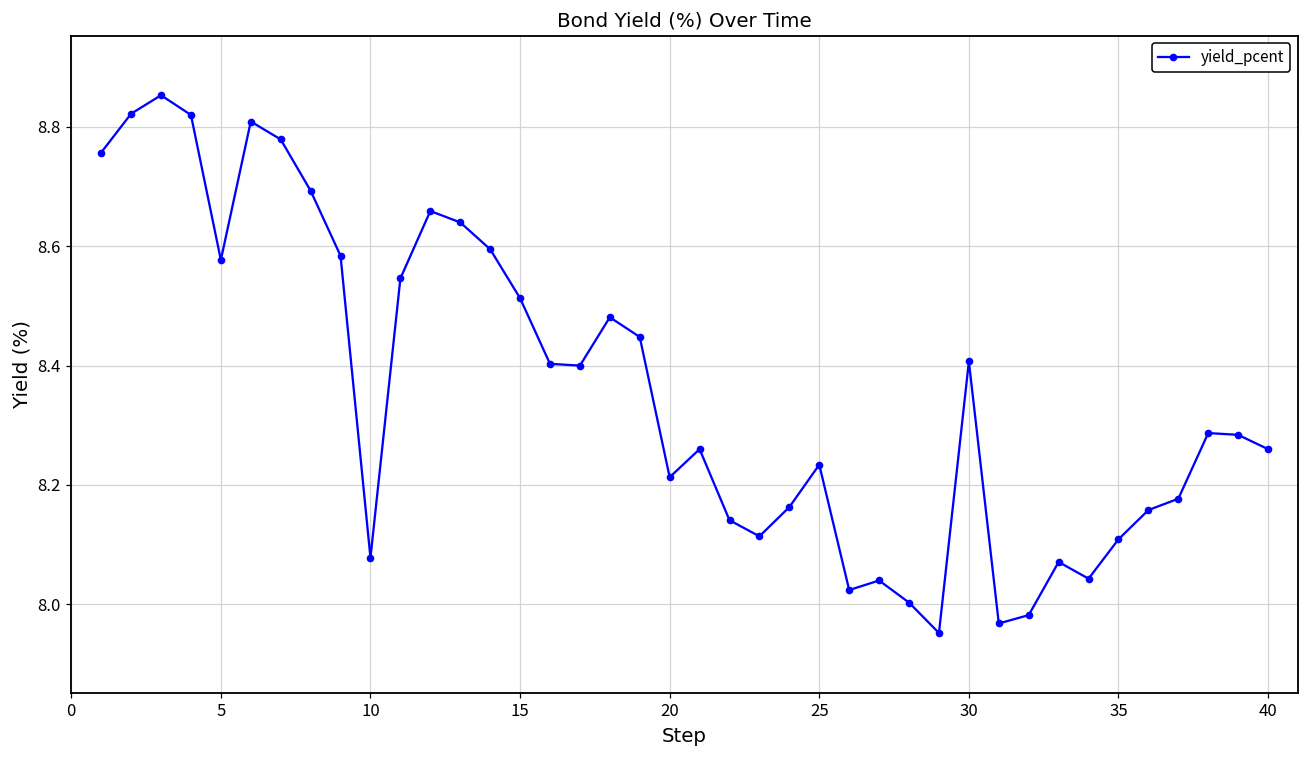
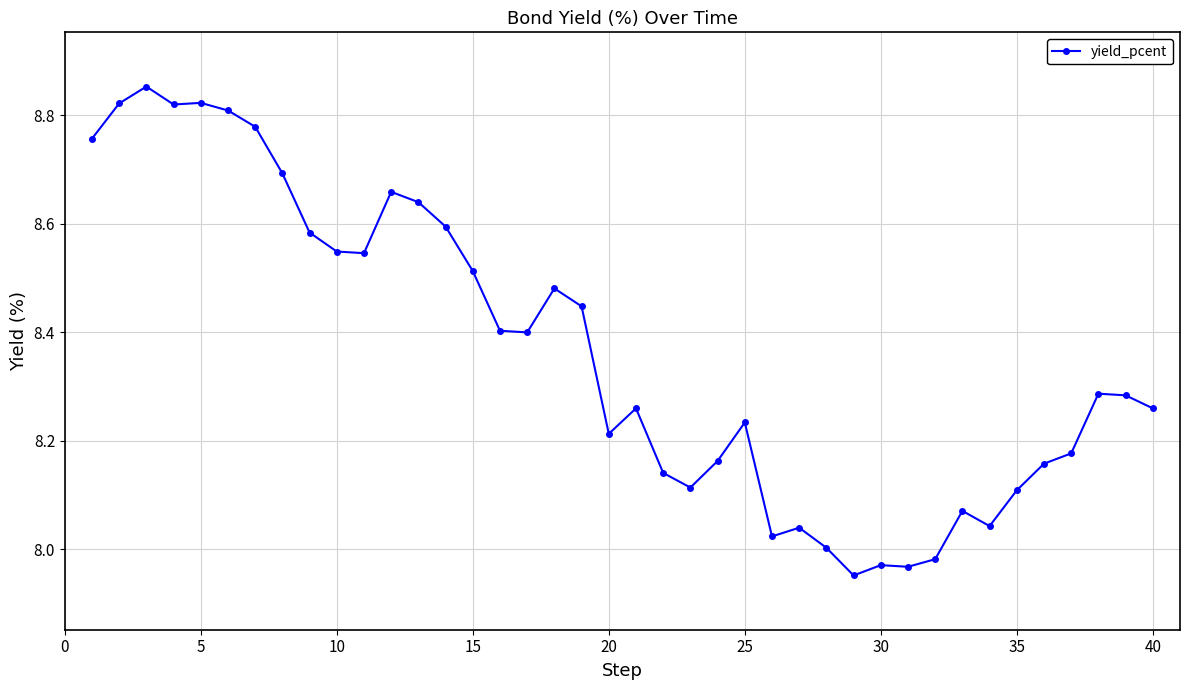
5: 8.58 -> 8.82
10: 8.08 -> 8.55
30: 8.41 -> 7.97
